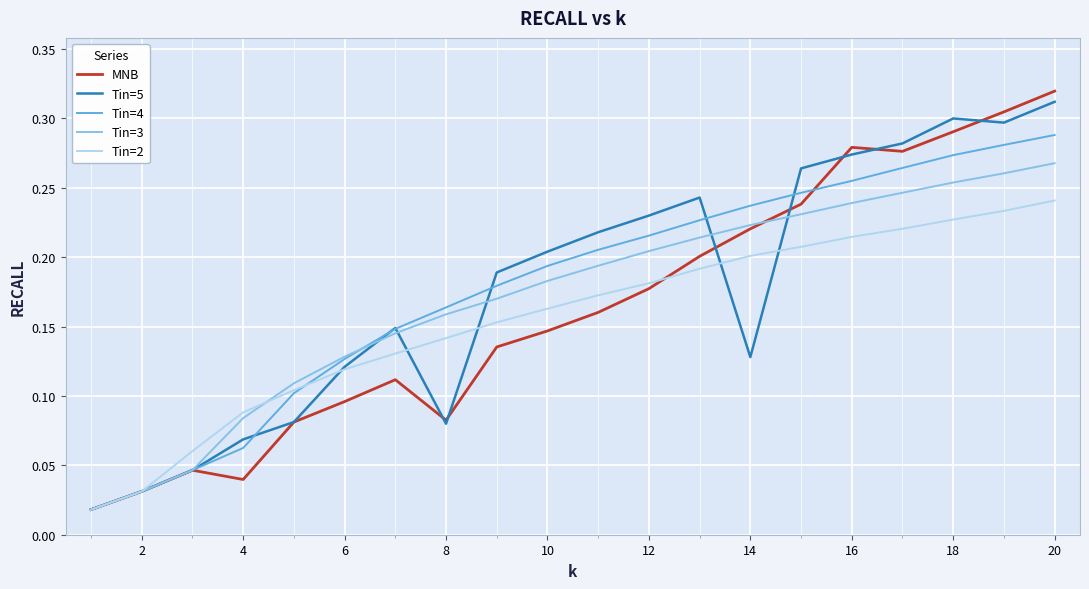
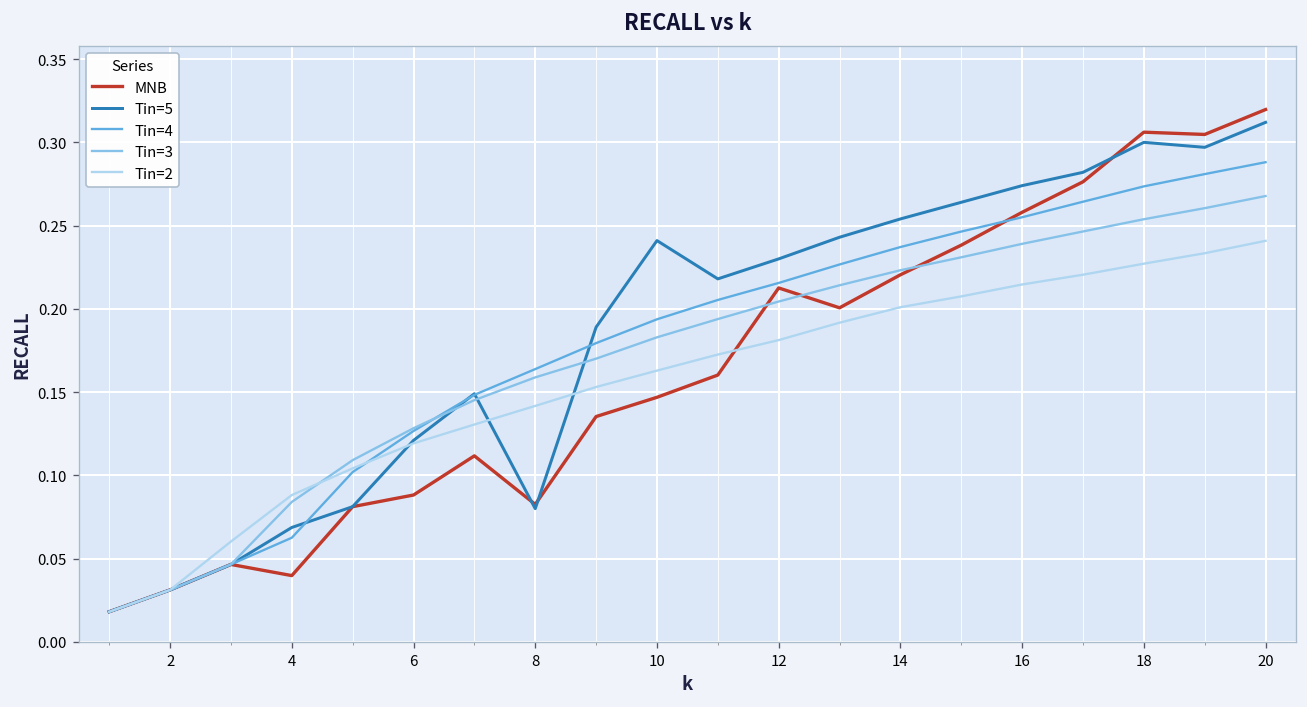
MNB, 6: 0.096 -> 0.088
Tin=5, 10: 0.204 -> 0.241
MNB, 12: 0.177 -> 0.213
Tin=5, 14: 0.128 -> 0.254
MNB, 16: 0.279 -> 0.258
MNB, 18: 0.290 -> 0.306
